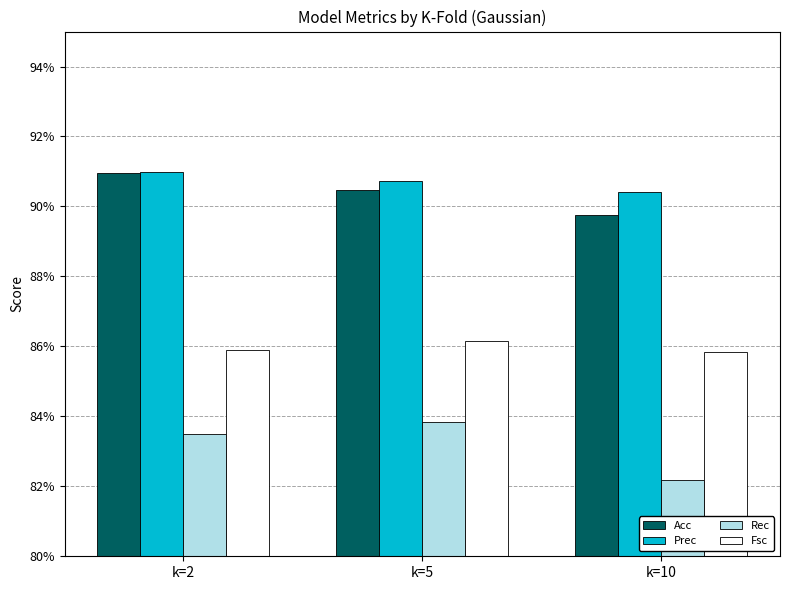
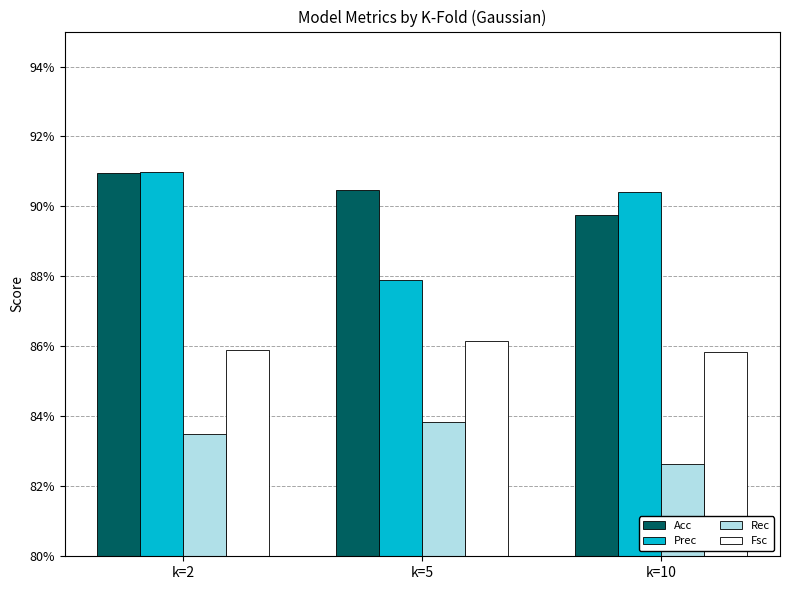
Prec, k=5: 90.7% -> 87.9%
Rec, k=10: 82.2% -> 82.6%
